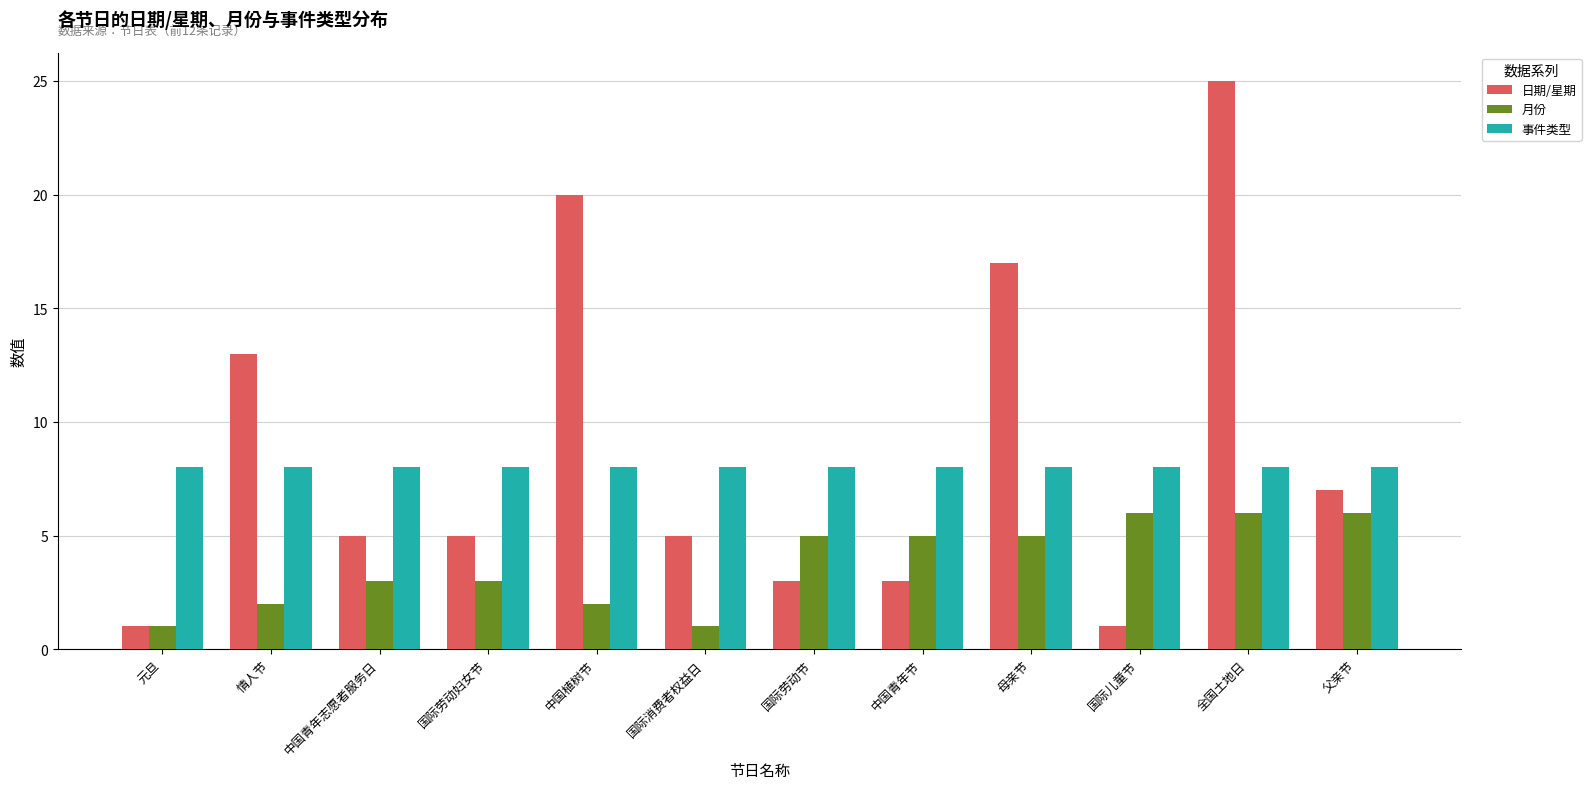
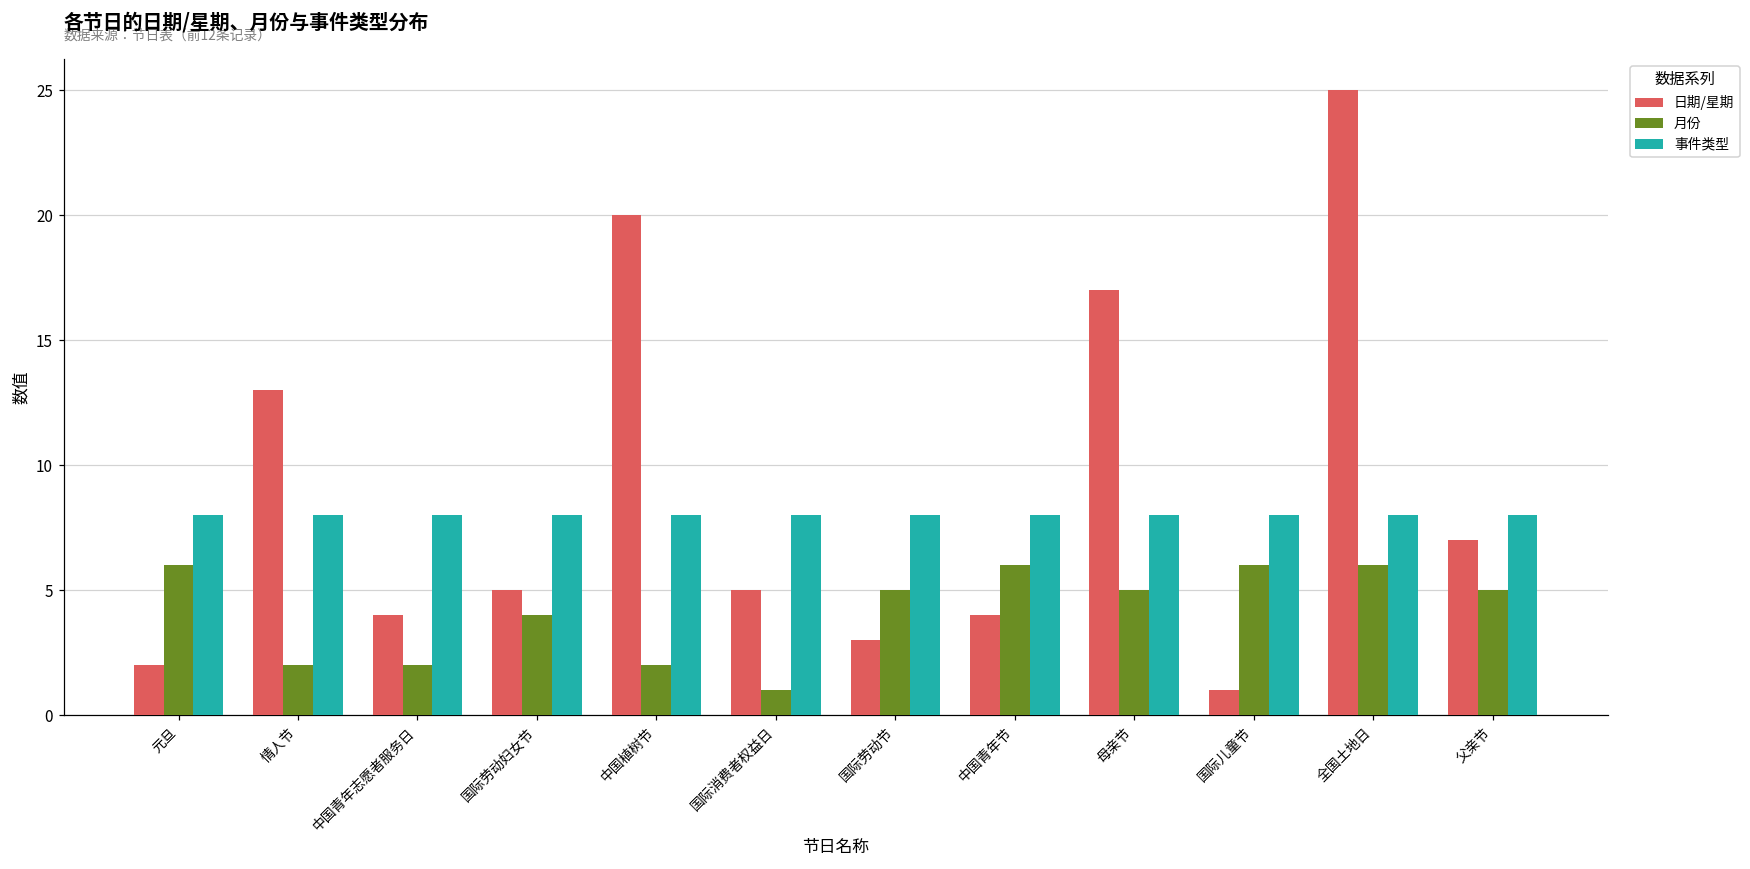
日期/星期, 元旦: 1 -> 2
月份, 元旦: 1 -> 6
日期/星期, 中国青年志愿者服务日: 5 -> 4
月份, 中国青年志愿者服务日: 3 -> 2
月份, 国际劳动妇女节: 3 -> 4
日期/星期, 中国青年节: 3 -> 4
月份, 中国青年节: 5 -> 6
月份, 父亲节: 6 -> 5
